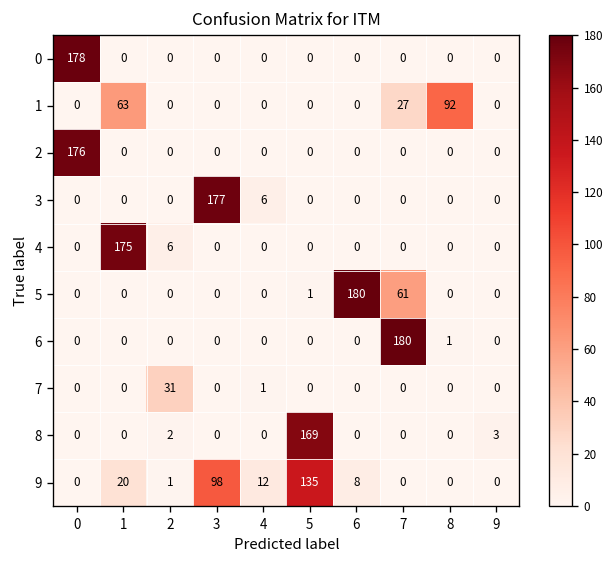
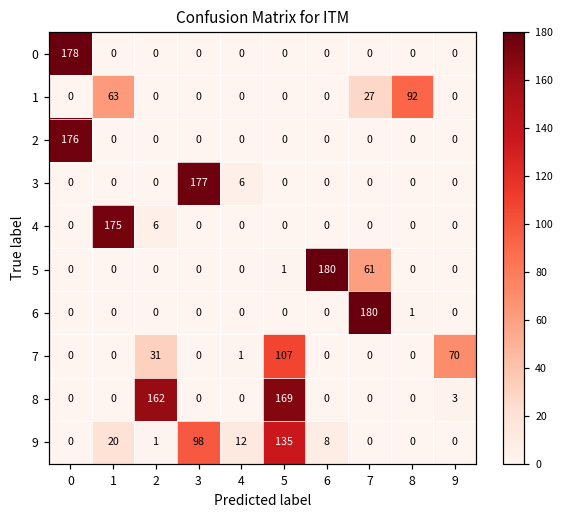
7, 5: 0 -> 107
7, 9: 0 -> 70
8, 2: 2 -> 162
